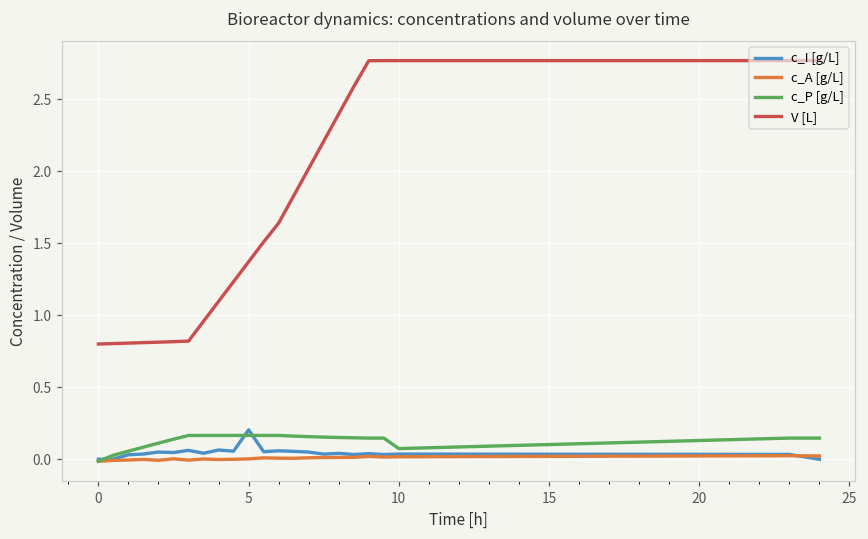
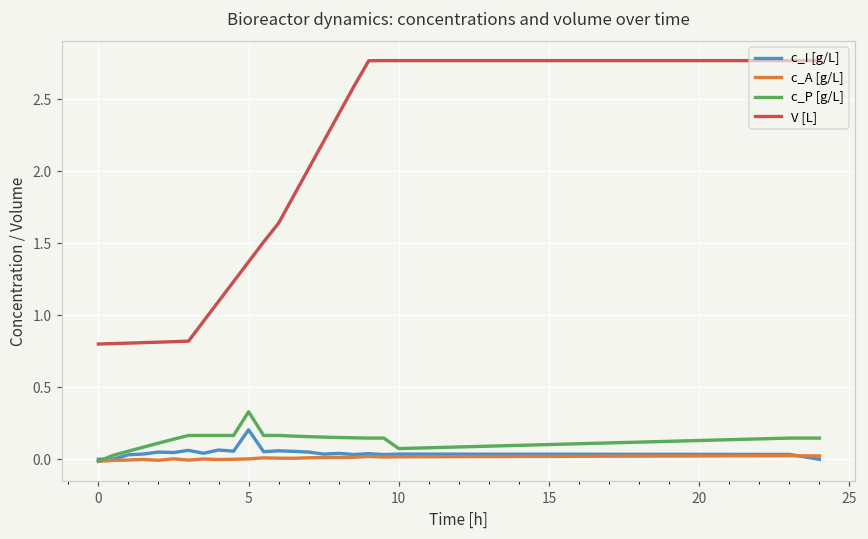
c_P [g/L], 5: 0.17 -> 0.33
